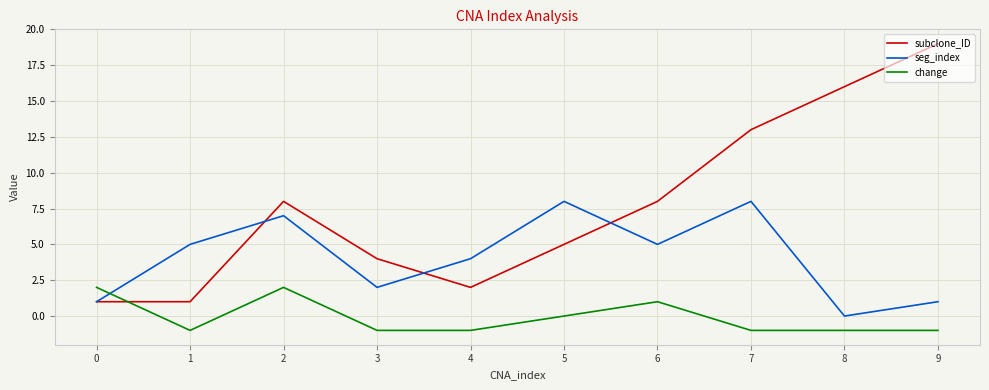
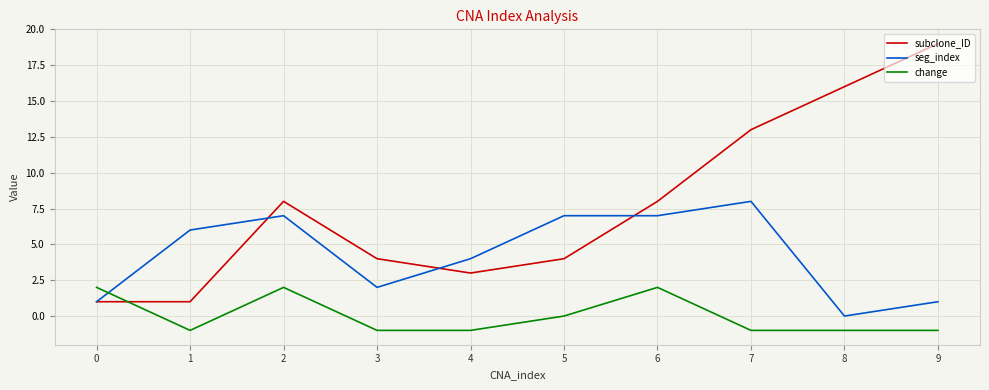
seg_index, 1: 5 -> 6
subclone_ID, 4: 2 -> 3
subclone_ID, 5: 5 -> 4
seg_index, 5: 8 -> 7
seg_index, 6: 5 -> 7
change, 6: 1 -> 2
